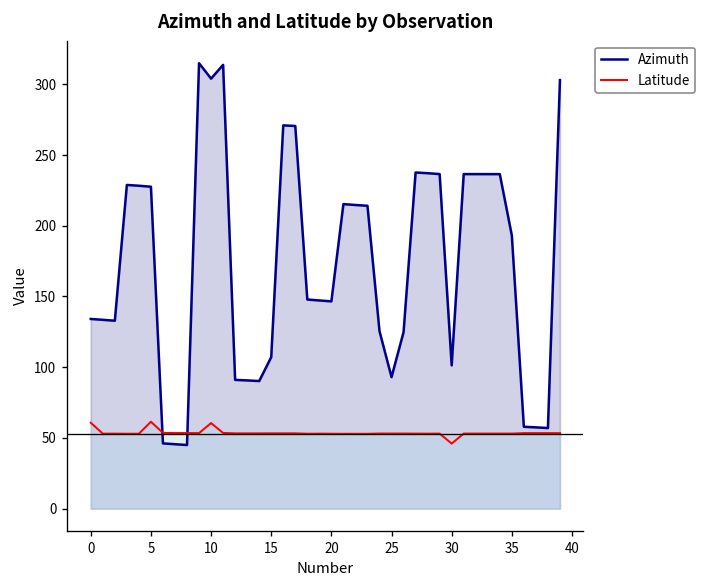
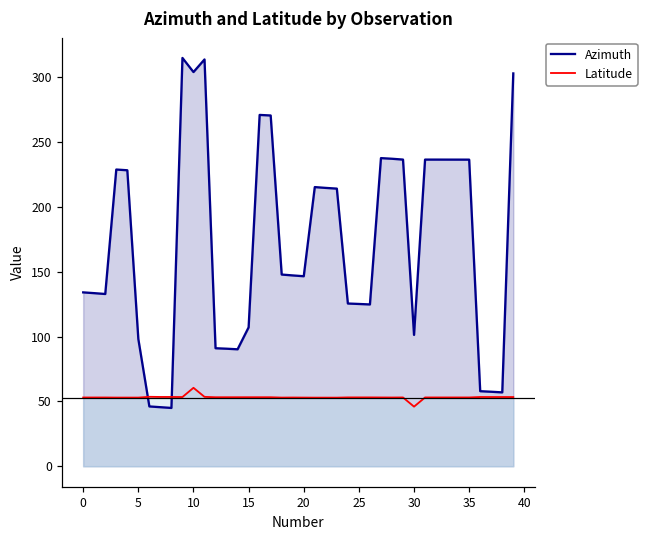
Latitude, 0: 61 -> 53
Azimuth, 5: 228 -> 98
Latitude, 5: 61 -> 53
Azimuth, 25: 93 -> 125
Azimuth, 35: 193 -> 237
